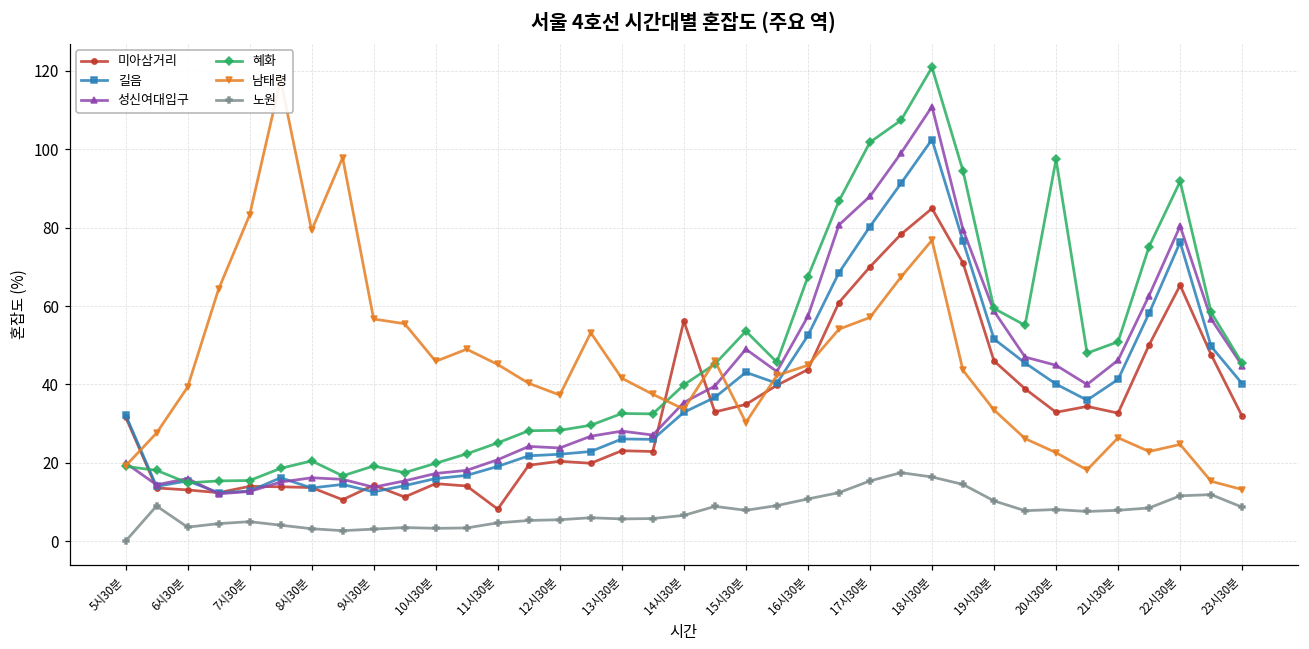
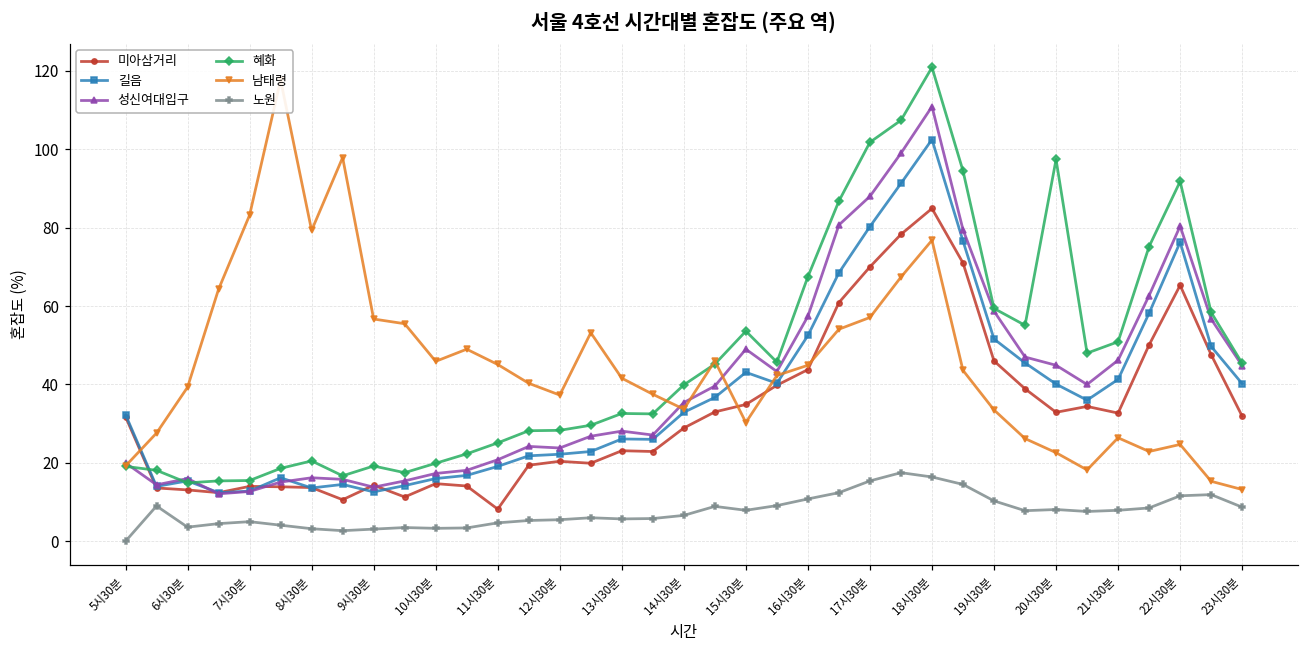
미아삼거리, 14시30분: 56 -> 29
